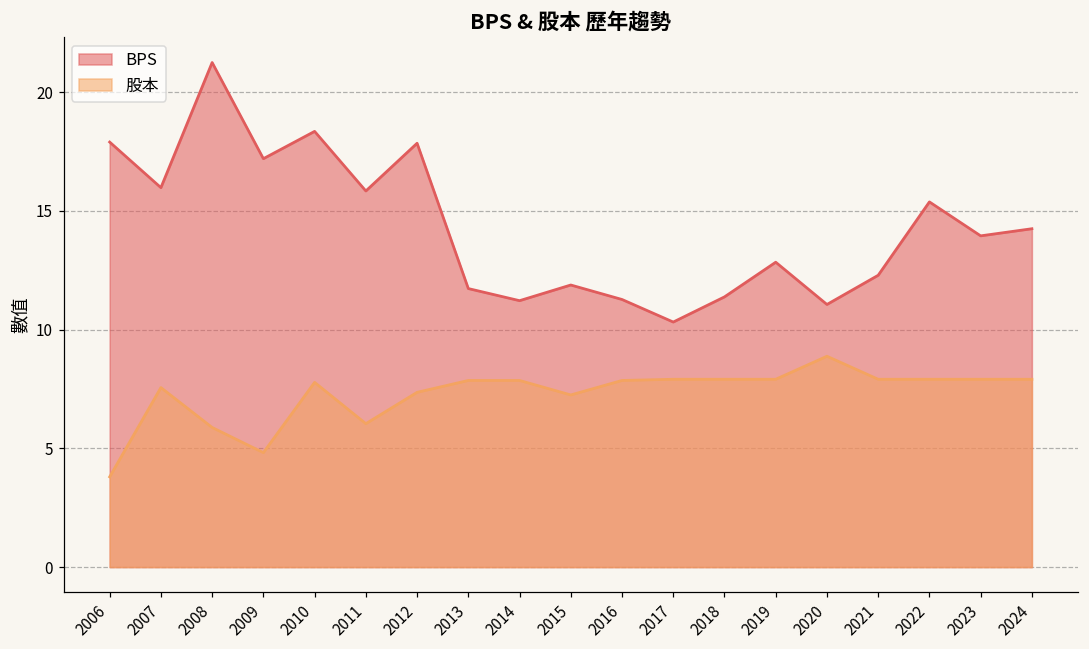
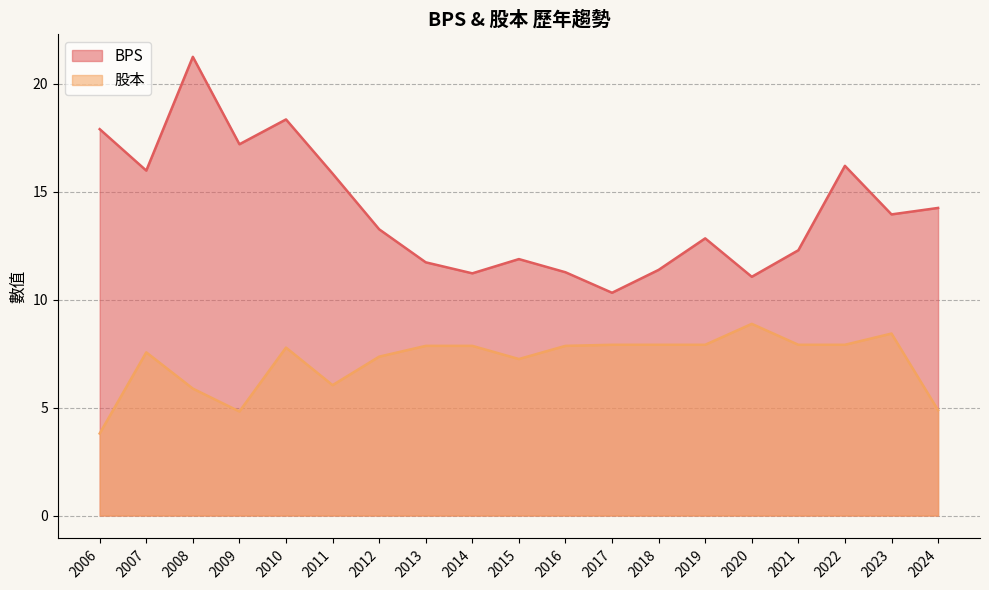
BPS, 2012: 17.9 -> 13.3
BPS, 2022: 15.4 -> 16.2
股本, 2023: 7.9 -> 8.4
股本, 2024: 7.9 -> 4.9
